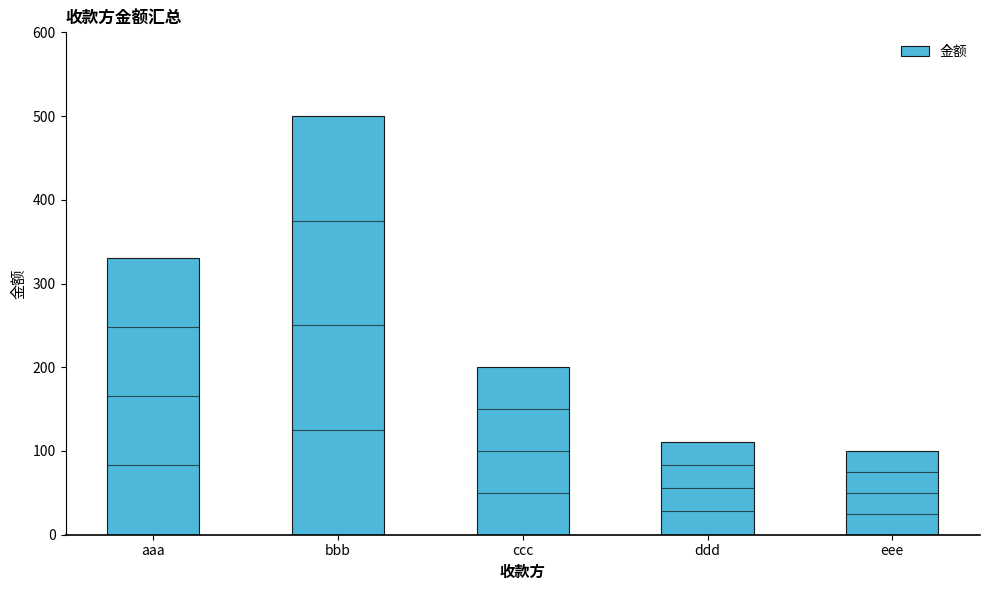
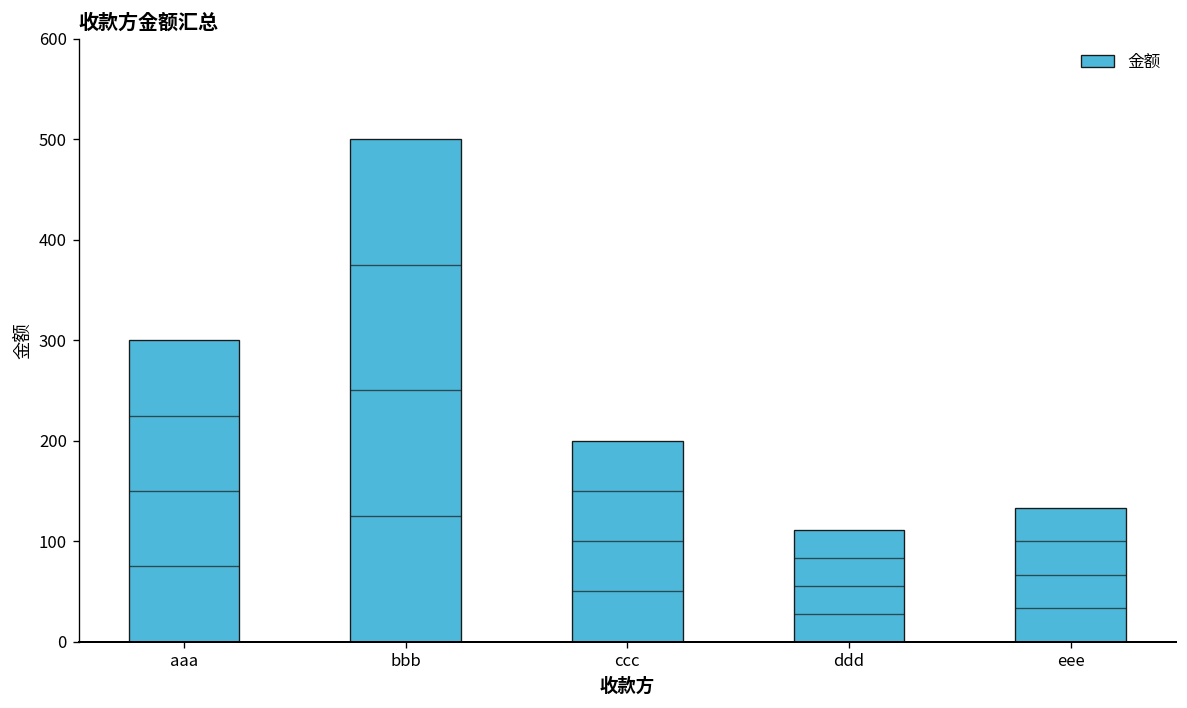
aaa: 330 -> 300
eee: 100 -> 130
